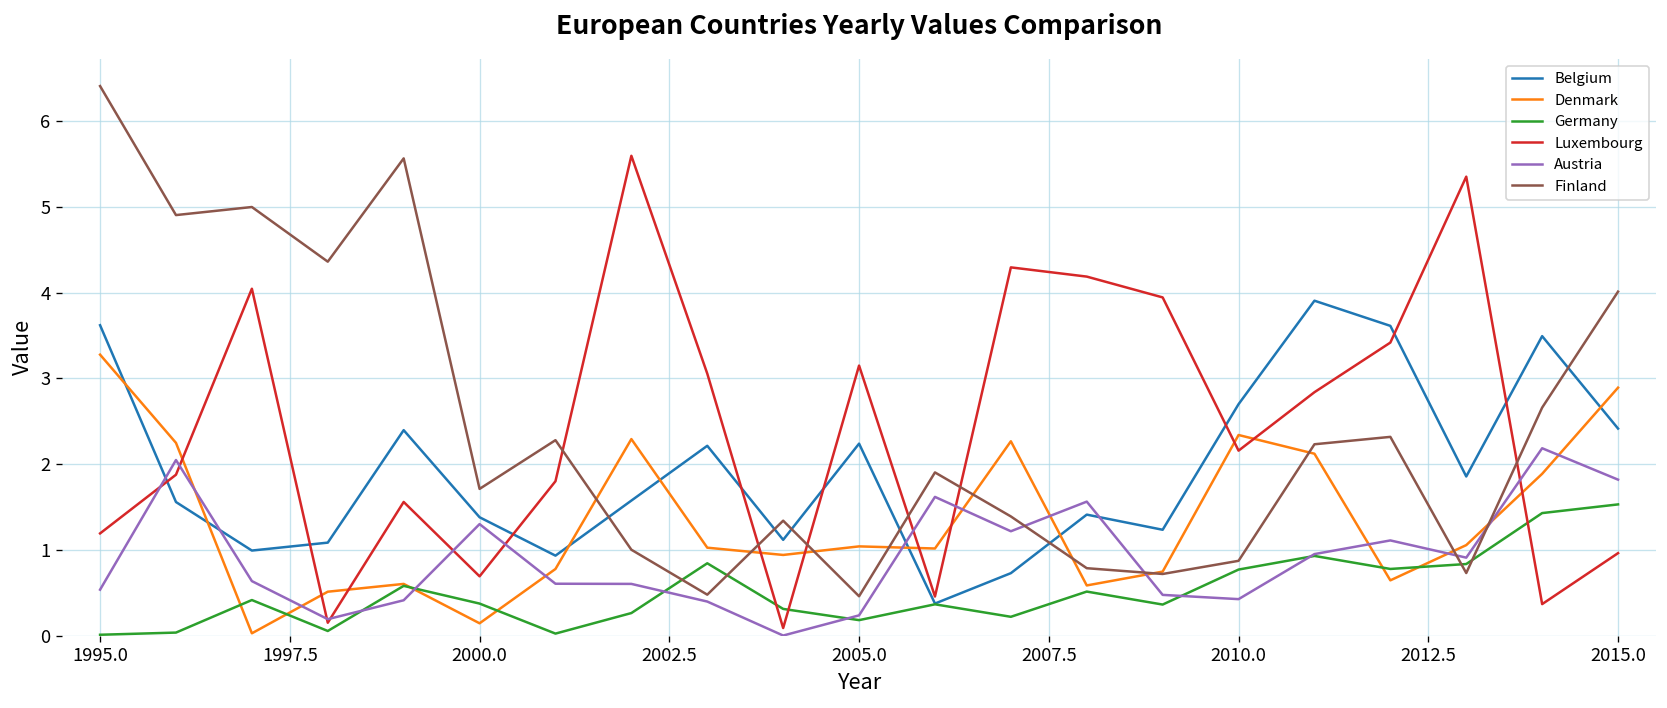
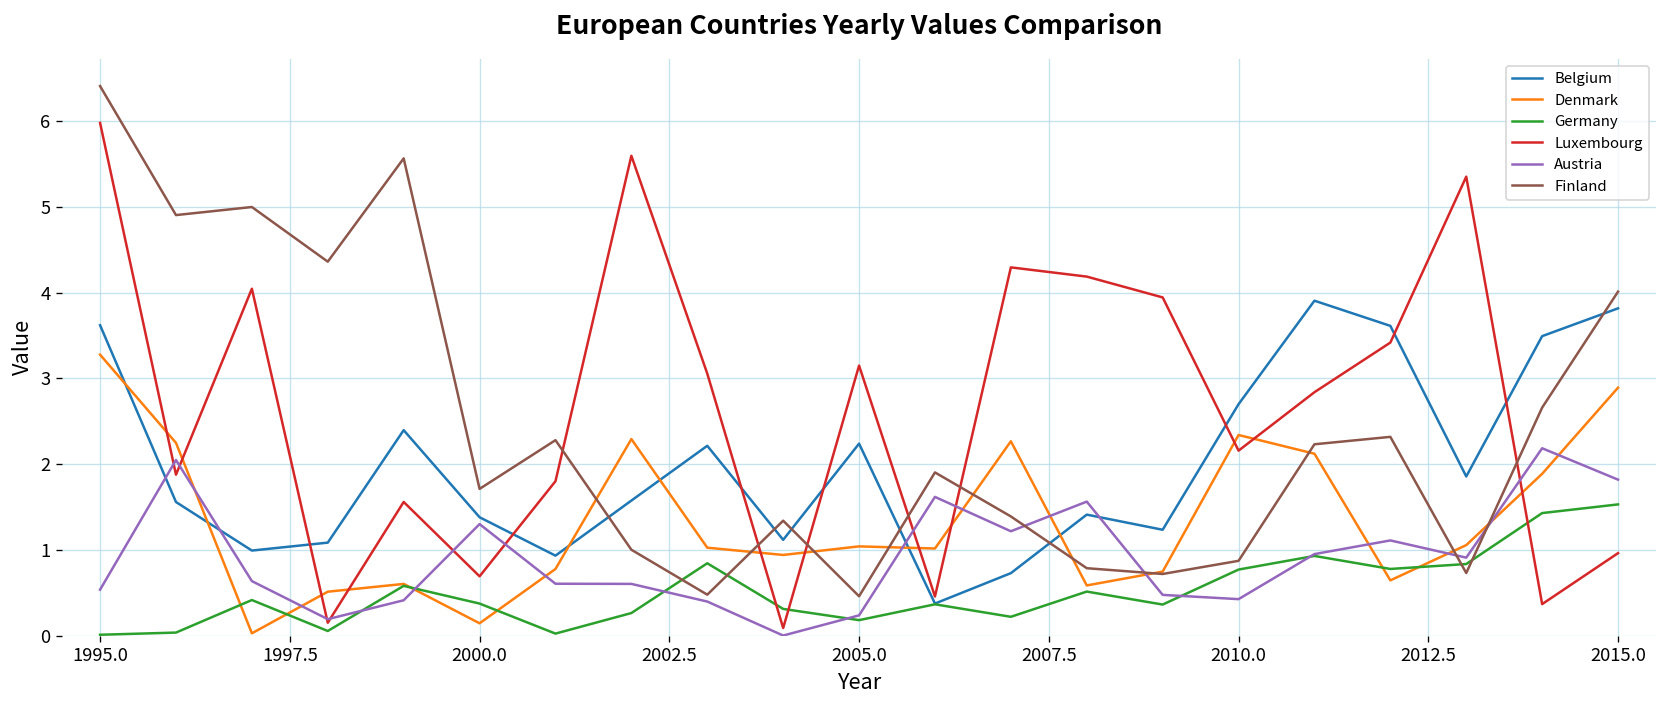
Luxembourg, 1995.0: 1.2 -> 6.0
Belgium, 2015.0: 2.4 -> 3.8
